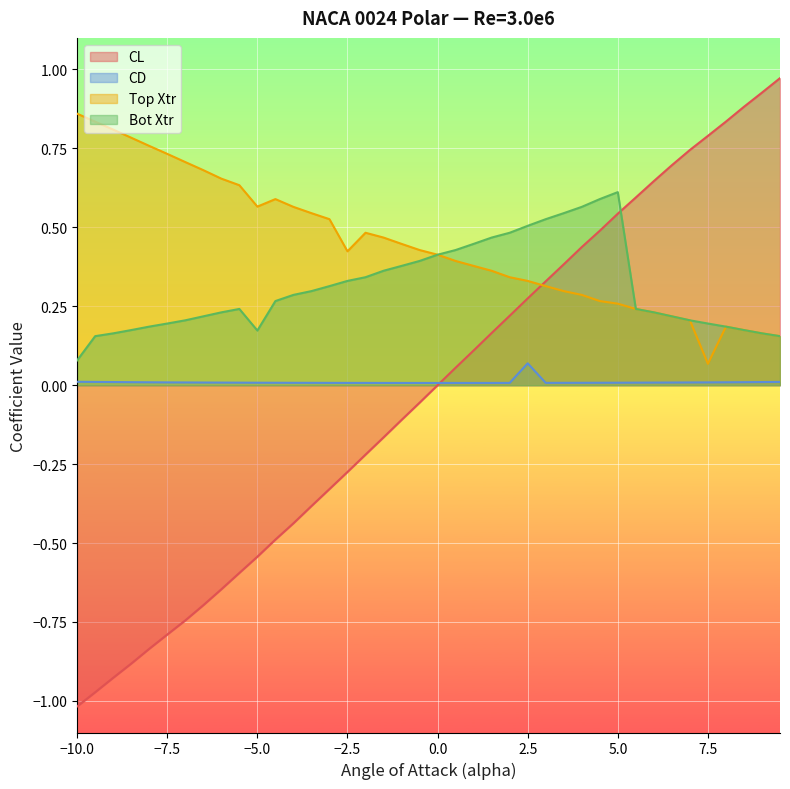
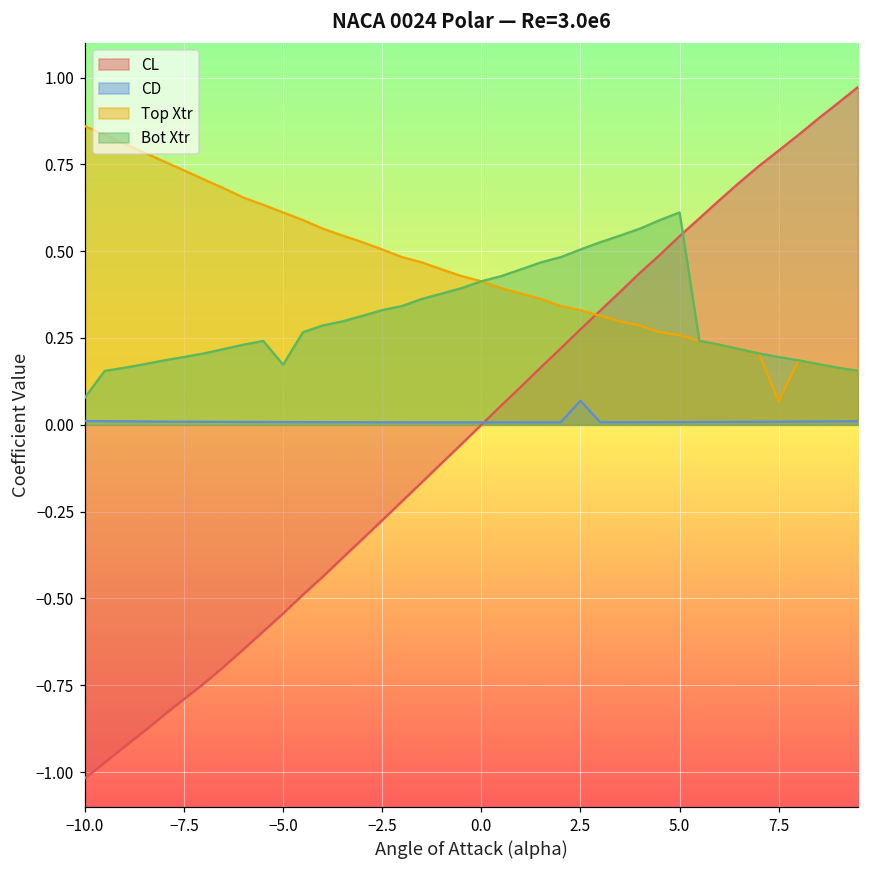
Top Xtr, −5.0: 0.57 -> 0.61
Top Xtr, −2.5: 0.42 -> 0.50
